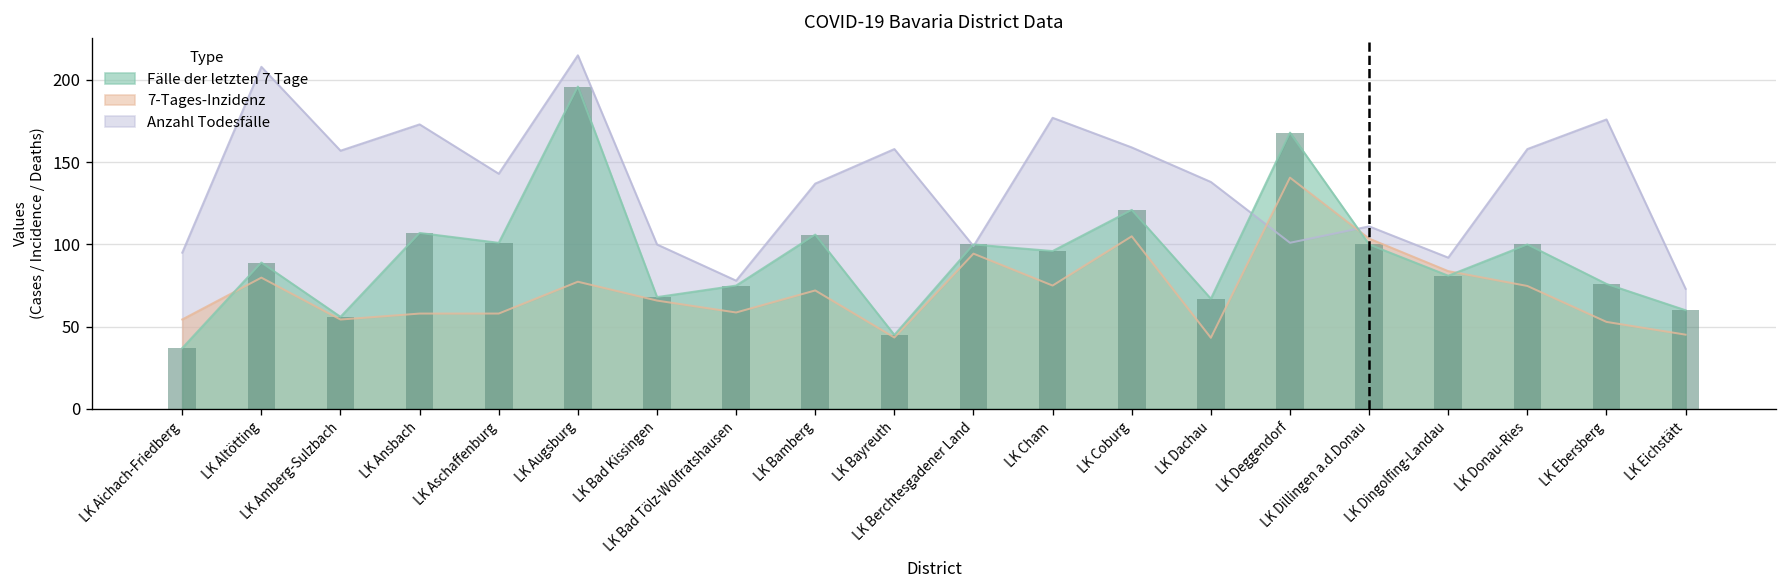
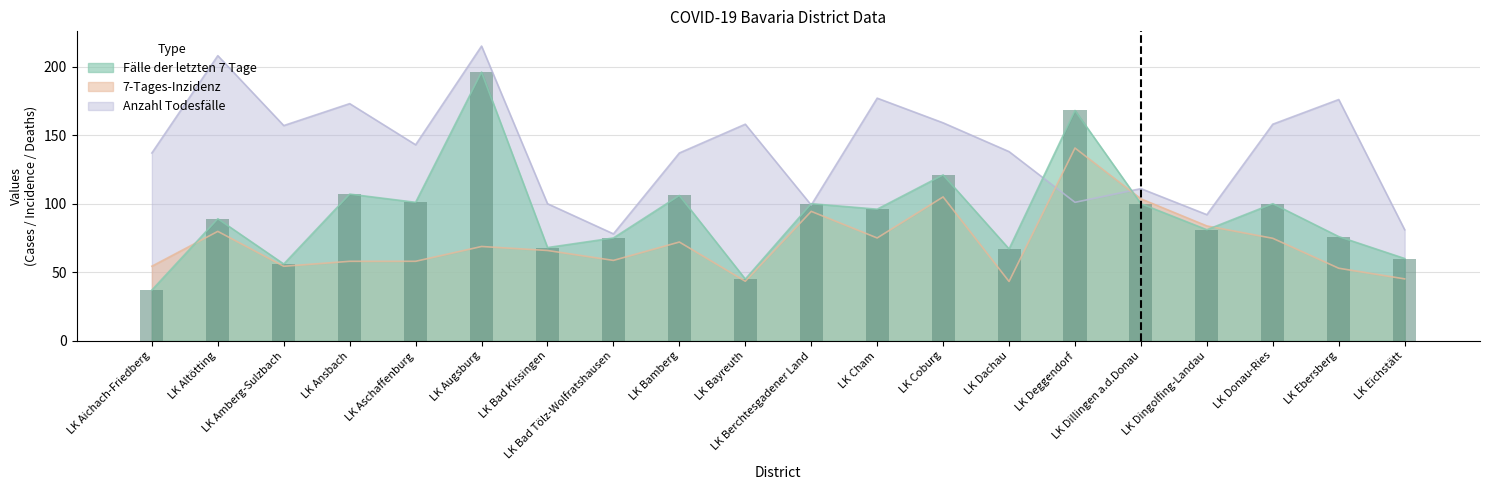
Anzahl Todesfälle, LK Aichach-Friedberg: 95 -> 137
7-Tages-Inzidenz, LK Augsburg: 77 -> 69
Anzahl Todesfälle, LK Eichstätt: 73 -> 81
